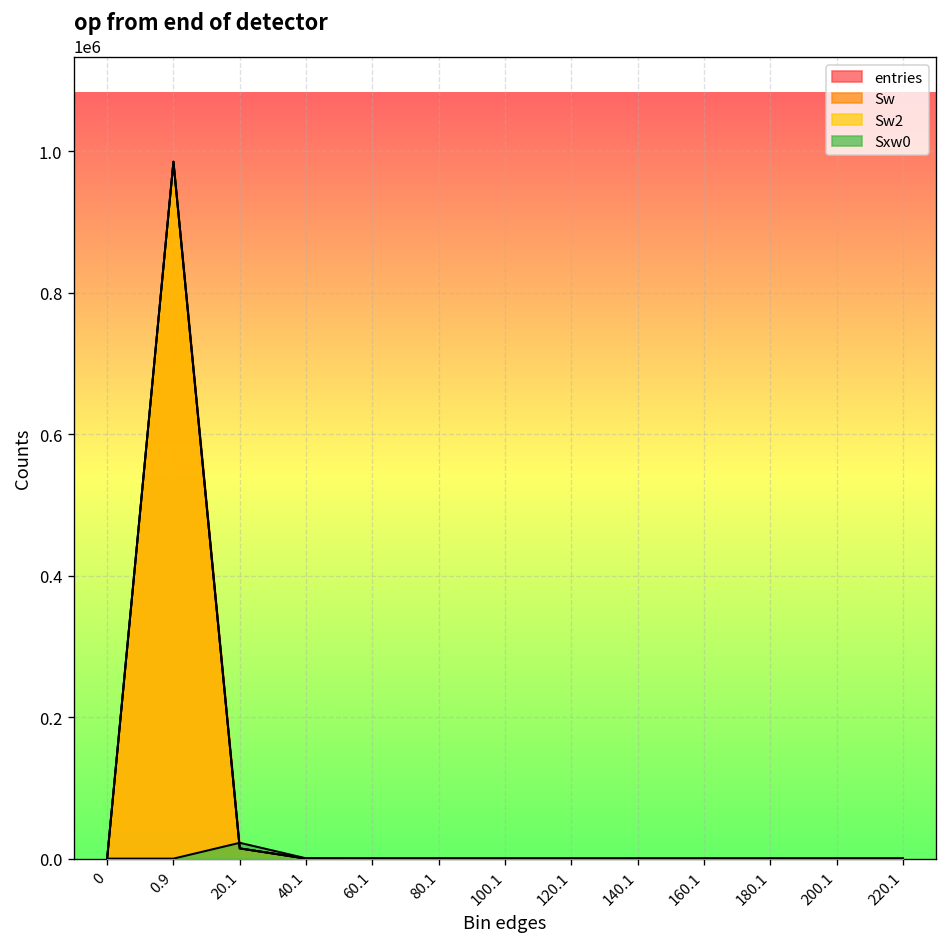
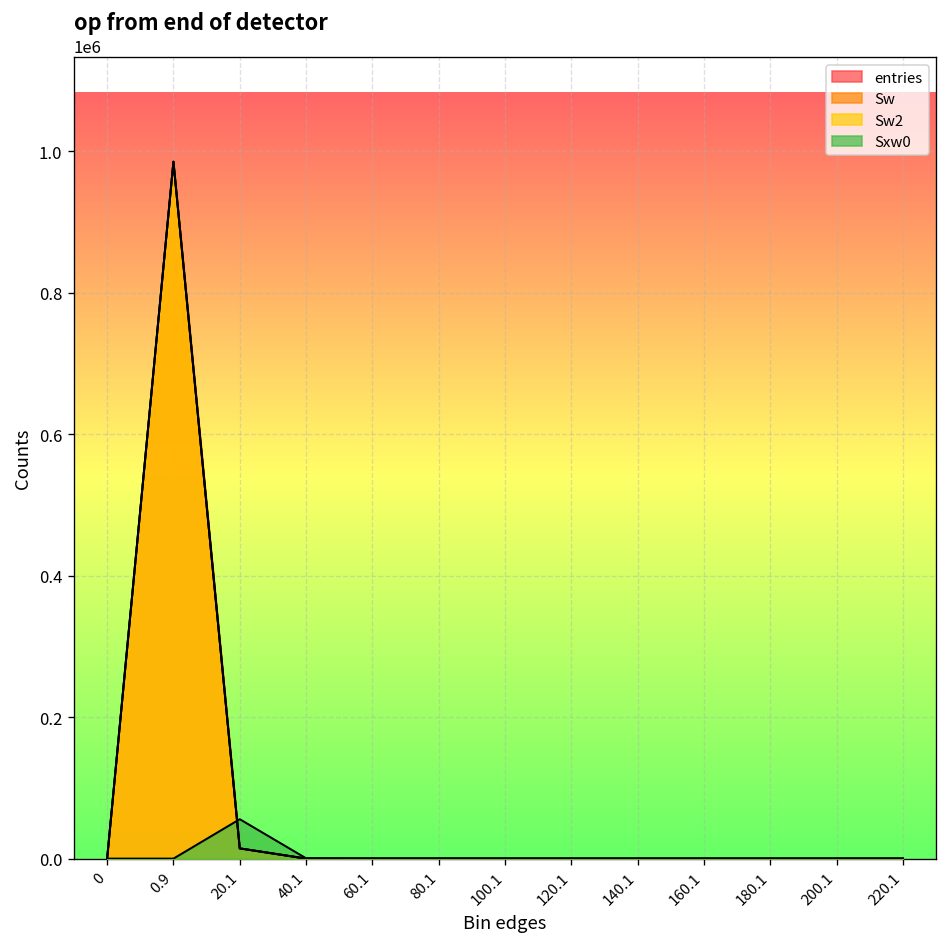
Sxw0, 20.1: 20000 -> 60000
